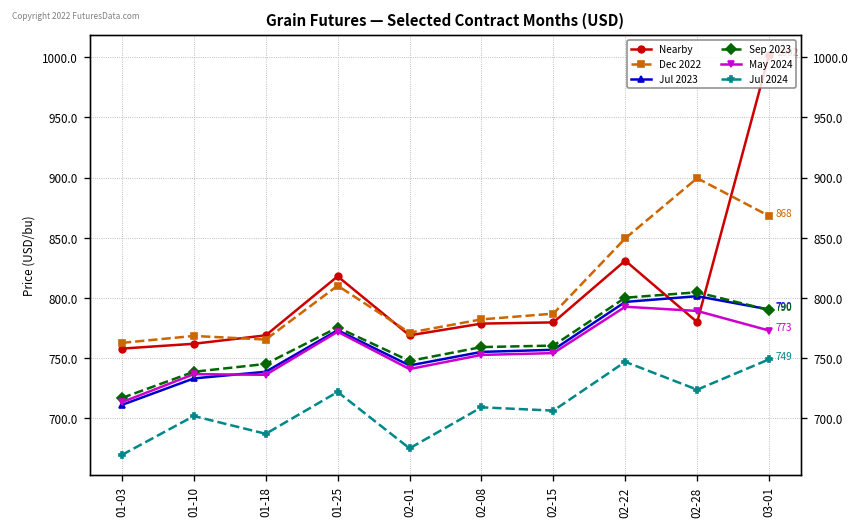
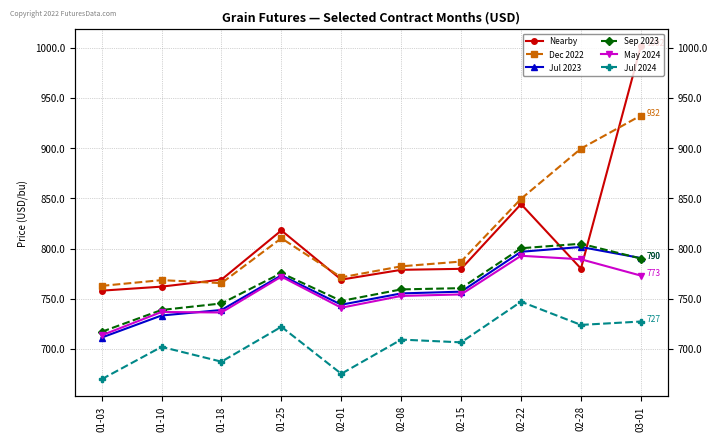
Nearby, 02-22: 831 -> 844
Dec 2022, 03-01: 868 -> 932
Jul 2024, 03-01: 749 -> 727
